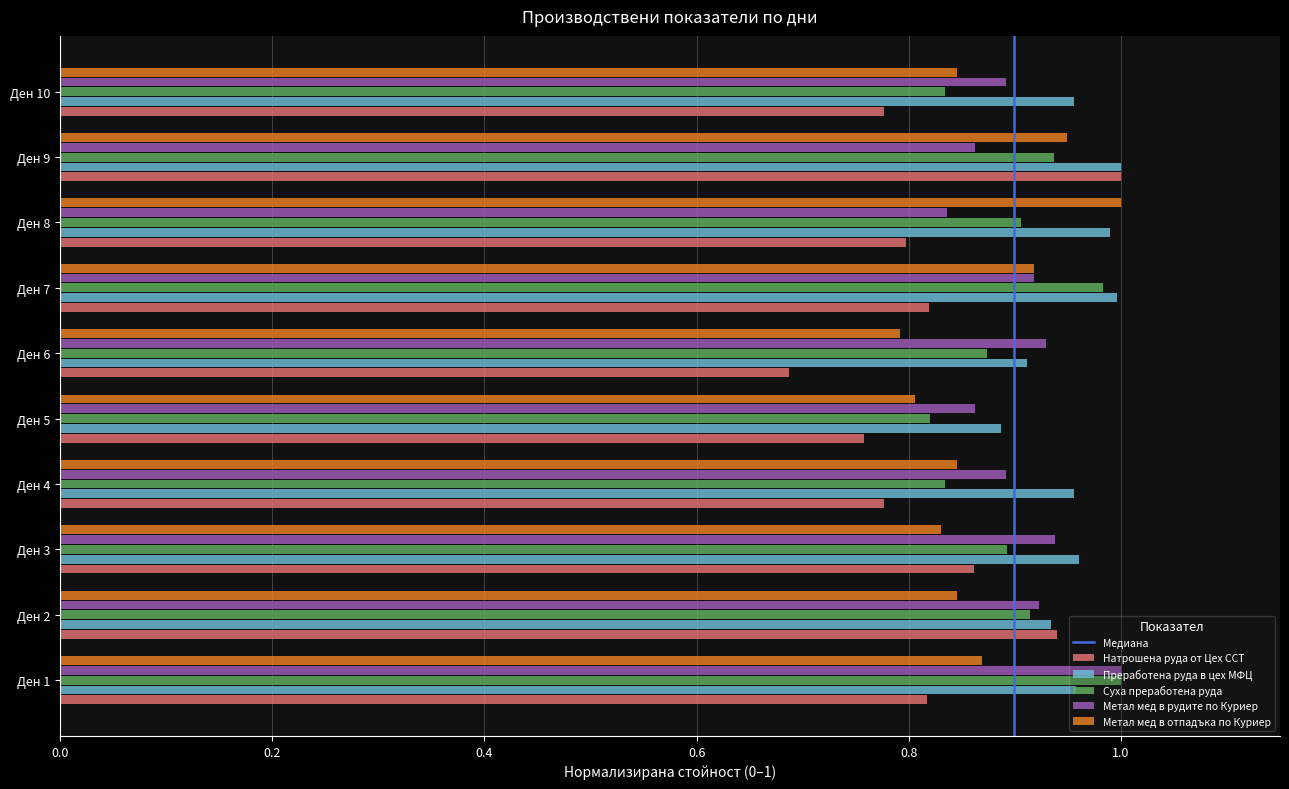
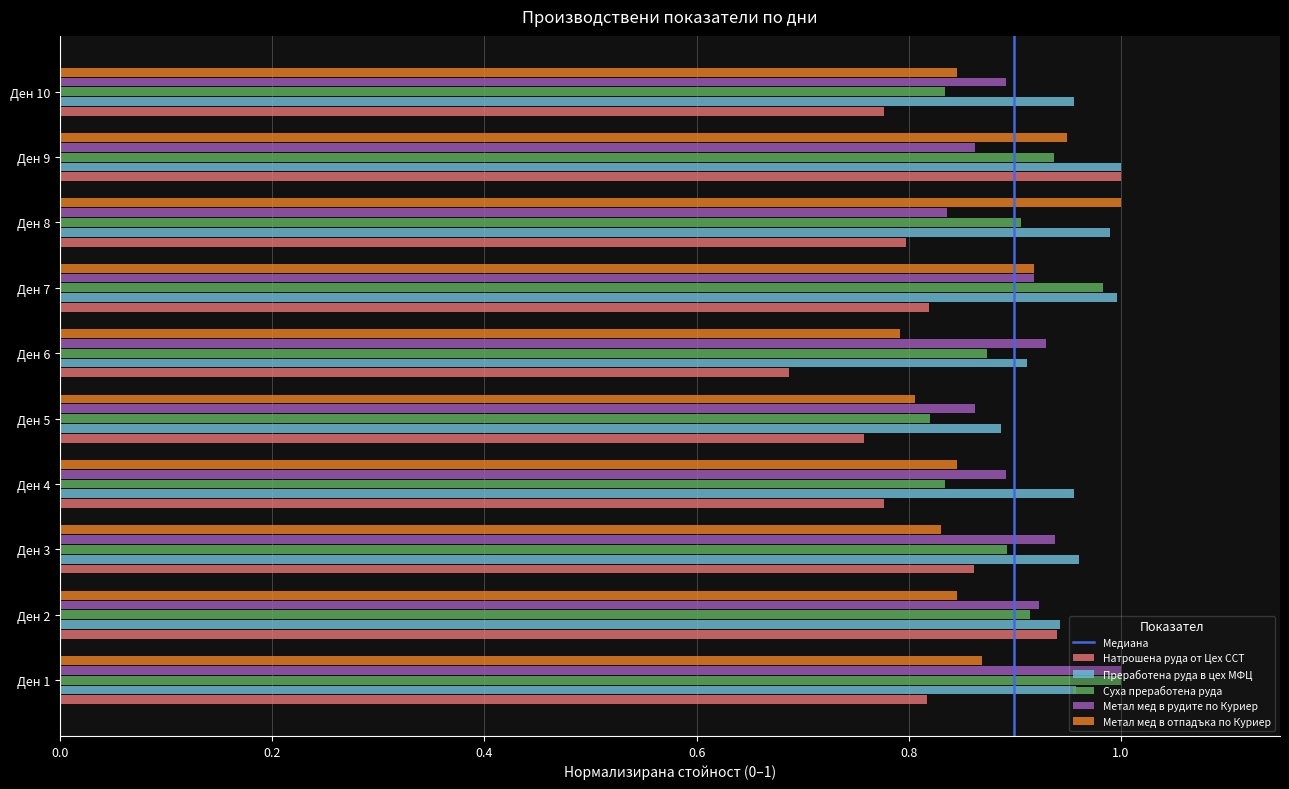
Преработена руда в цех МФЦ, Ден 2: 0.934 -> 0.942
